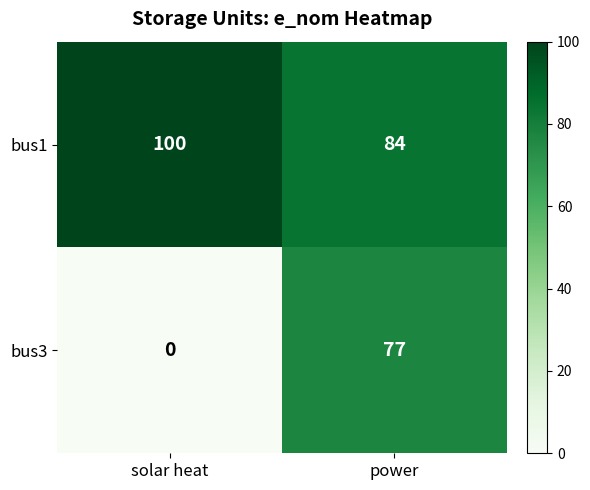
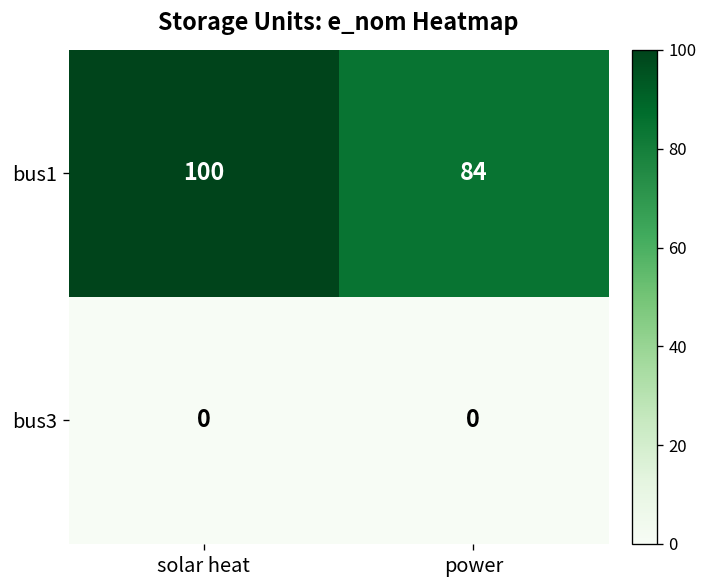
bus3, power: 77 -> 0
